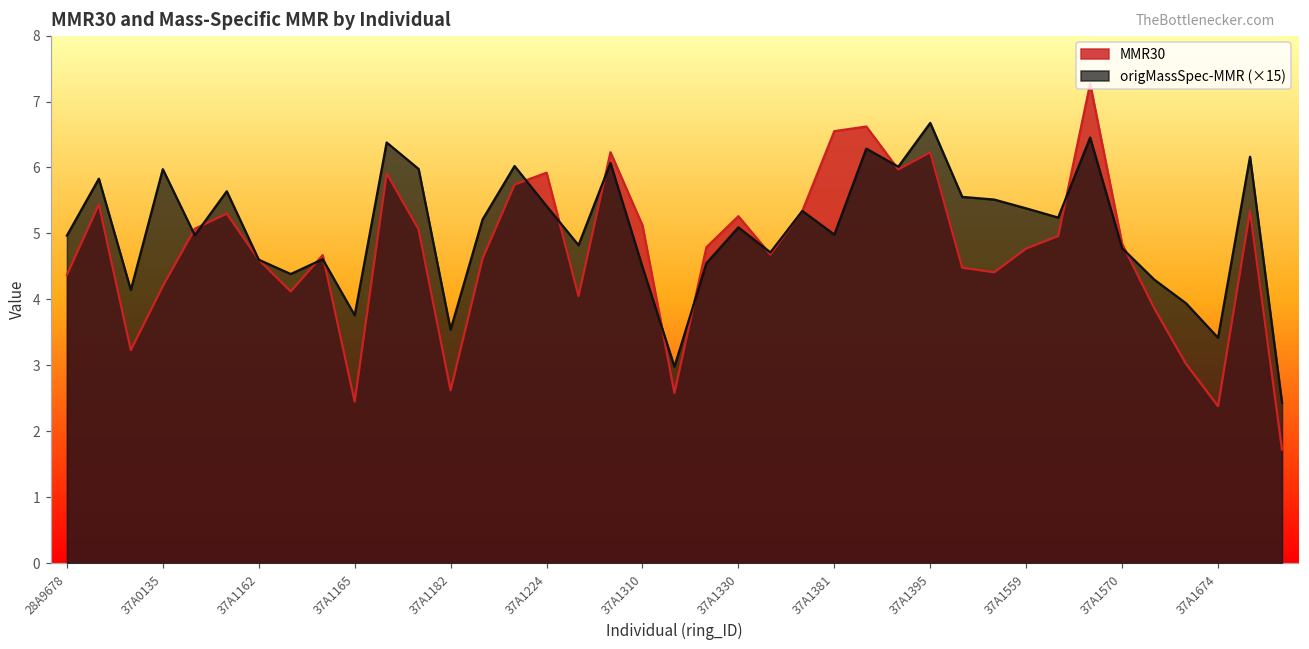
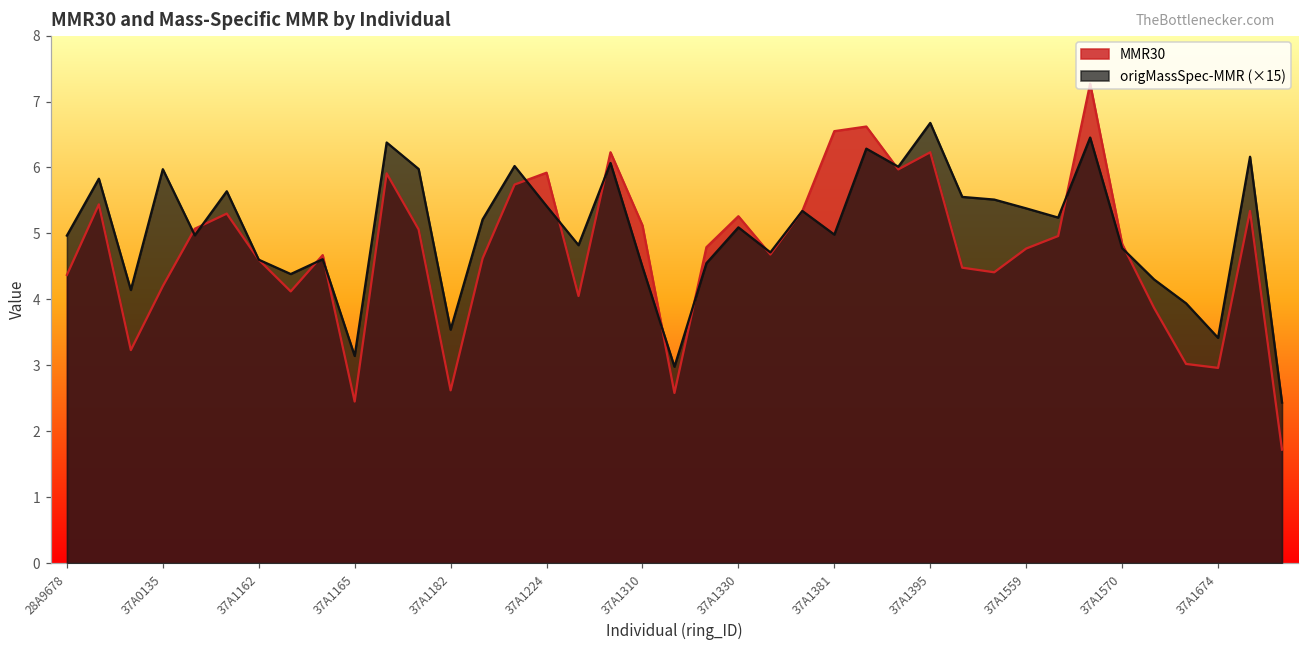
origMassSpec-MMR (×15), 37A1165: 3.8 -> 3.1
MMR30, 37A1674: 2.4 -> 3.0
